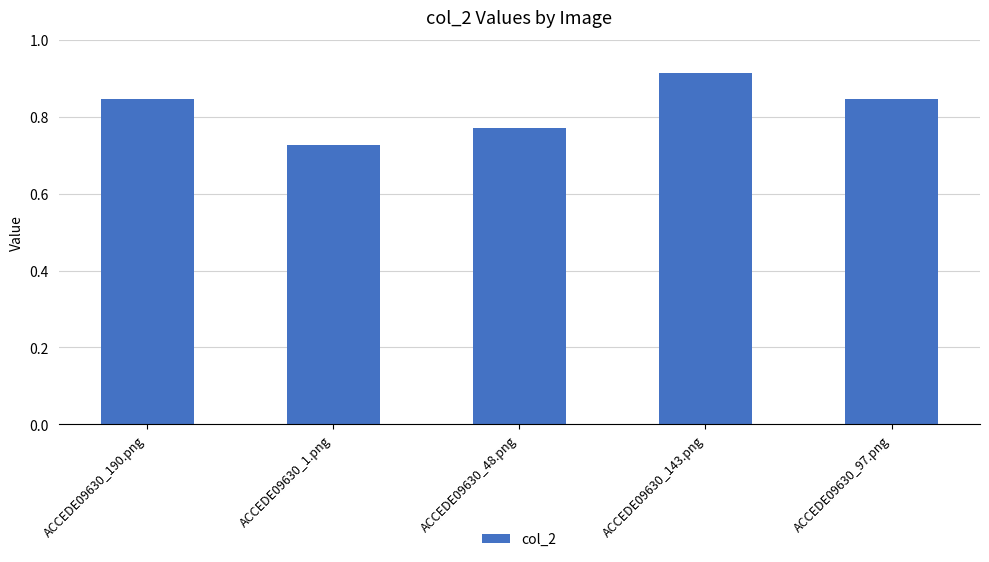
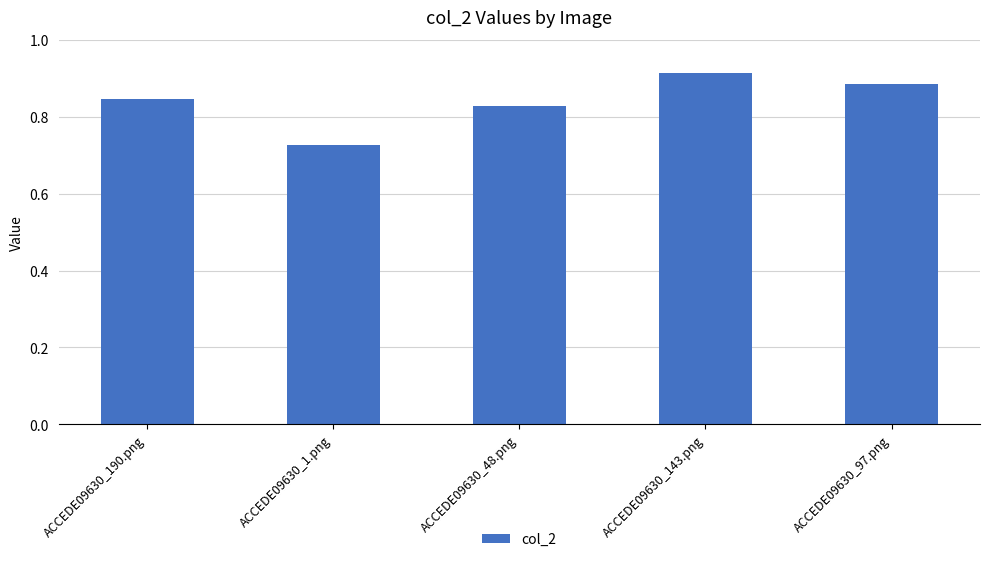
ACCEDE09630_48.png: 0.77 -> 0.83
ACCEDE09630_97.png: 0.85 -> 0.88
